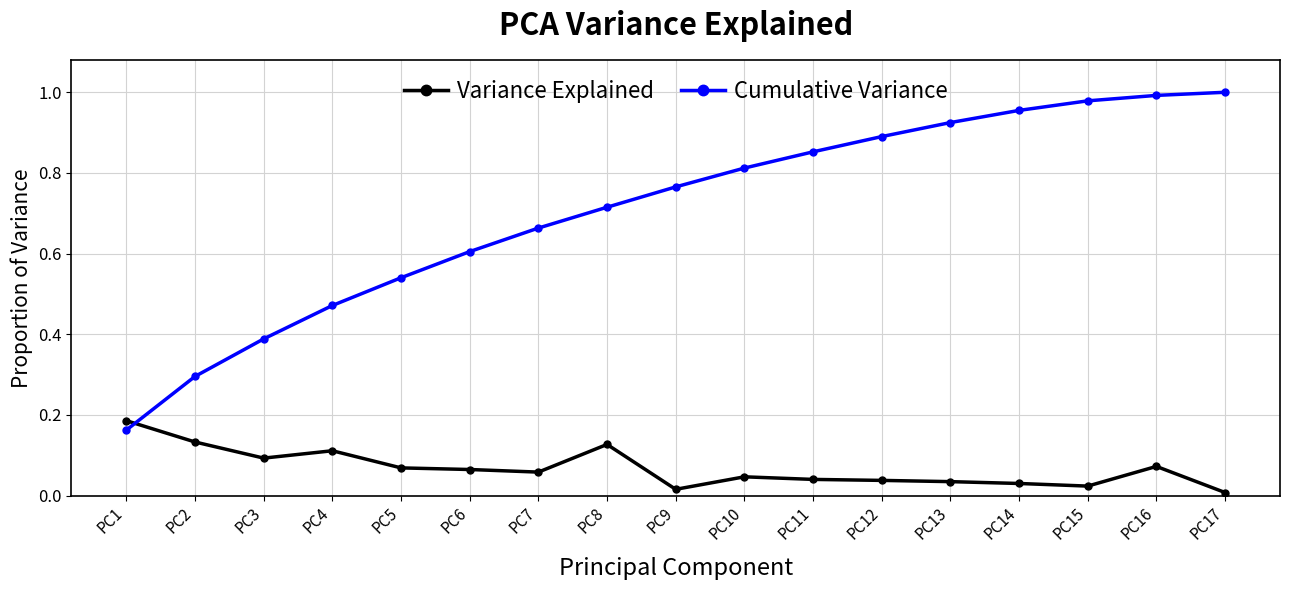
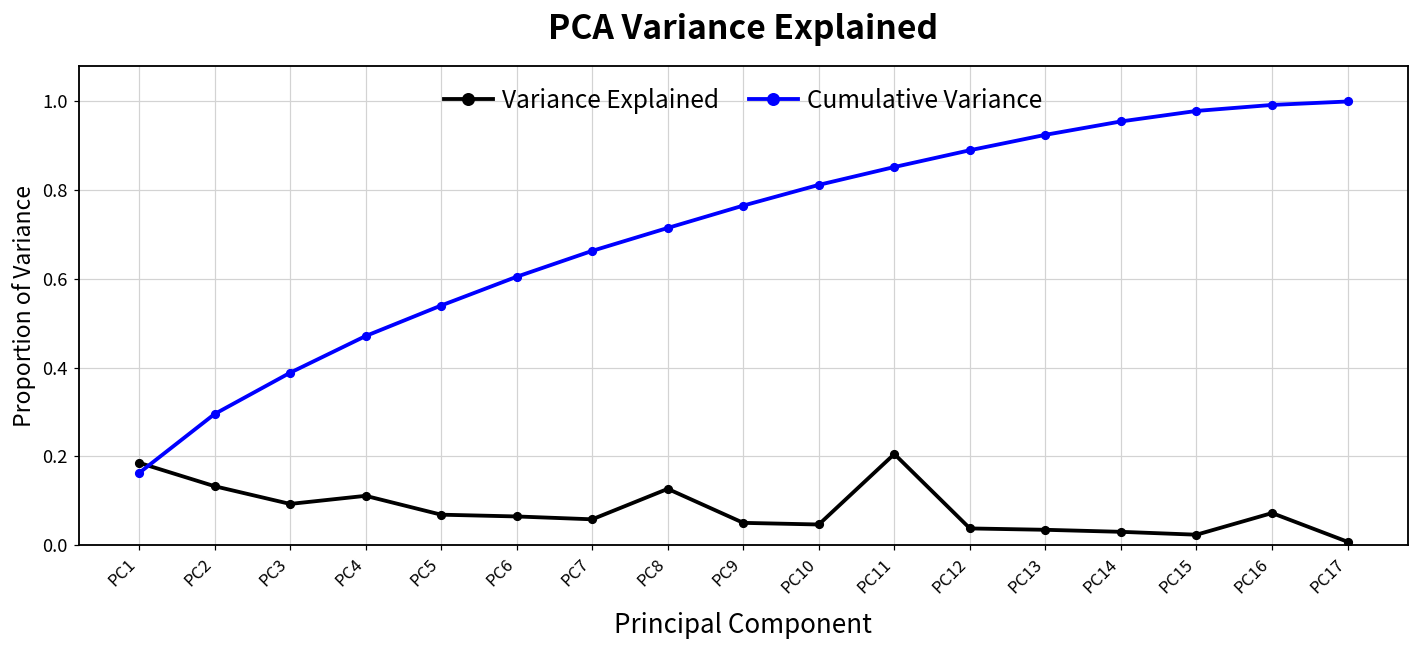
Variance Explained, PC9: 0.02 -> 0.05
Variance Explained, PC11: 0.04 -> 0.21
